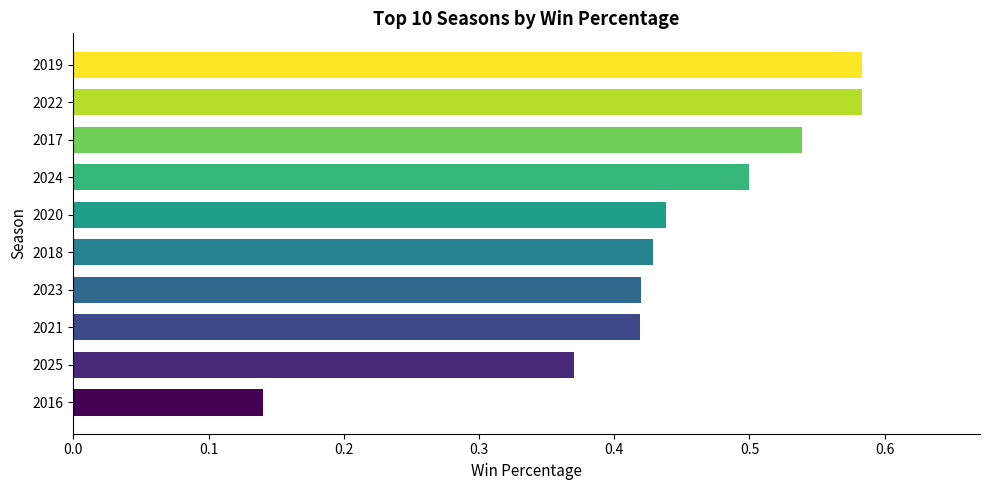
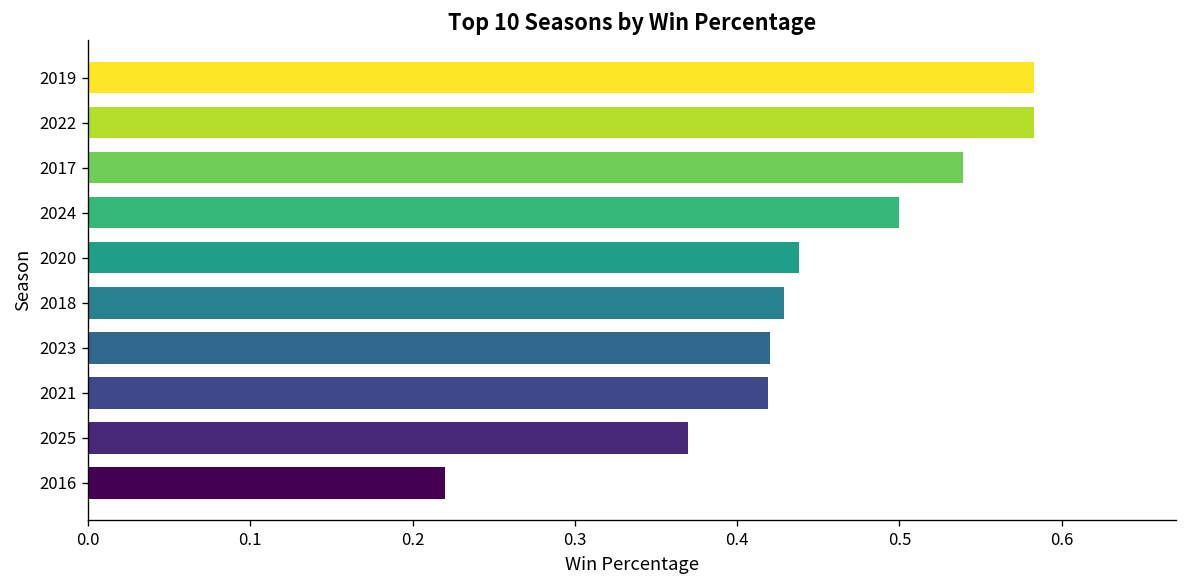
2016: 0.14 -> 0.22
